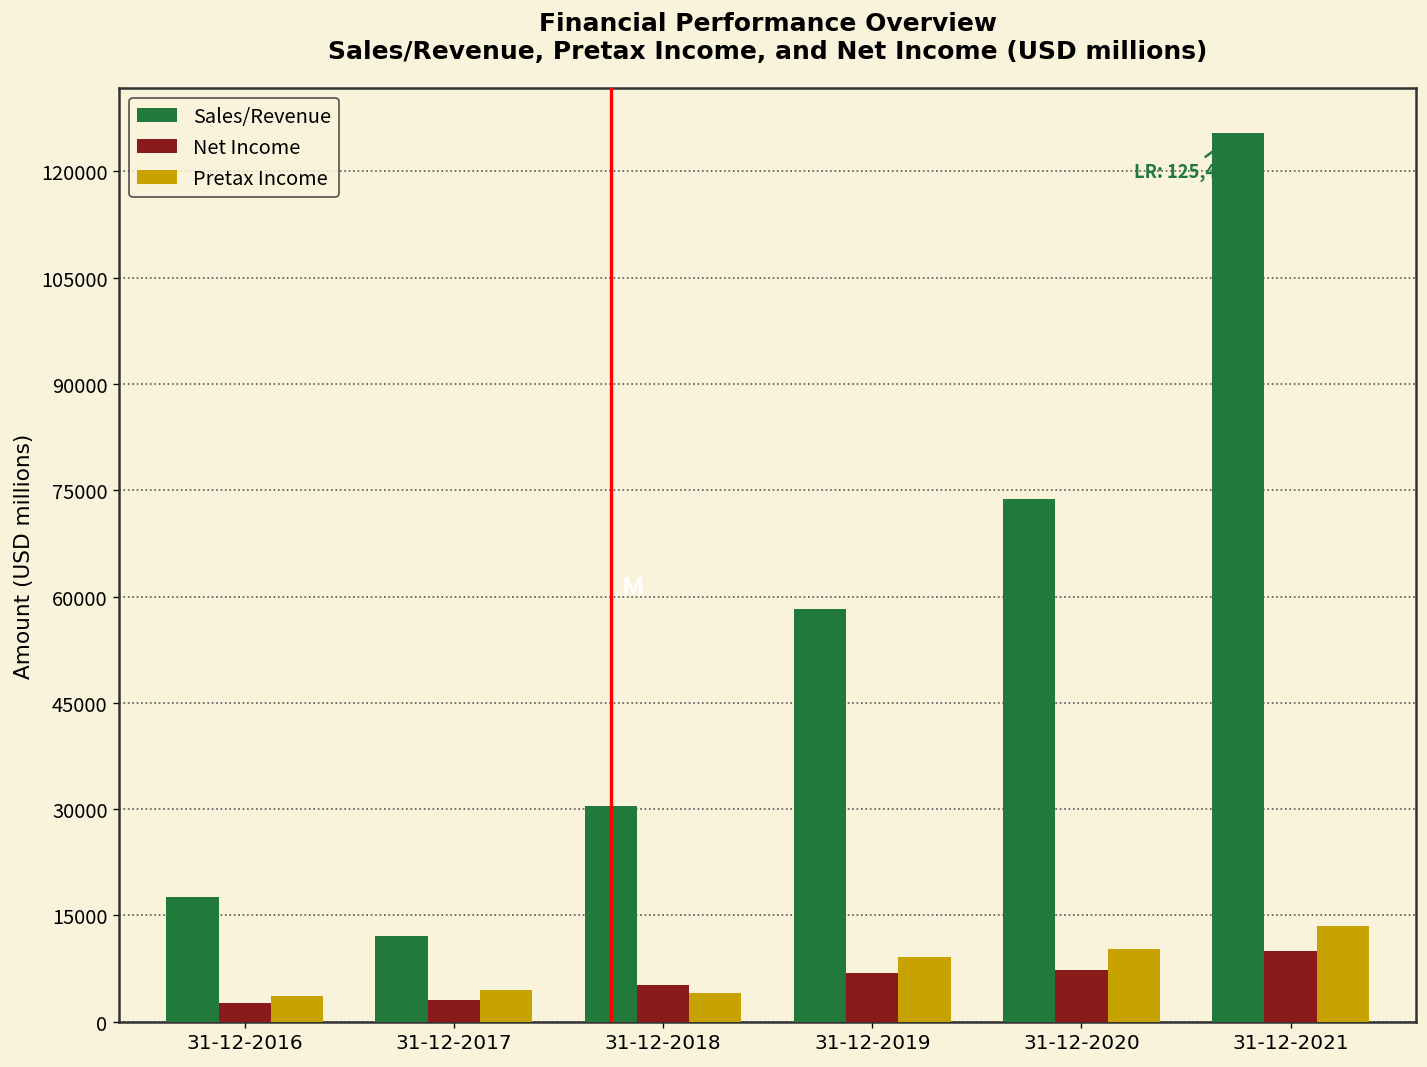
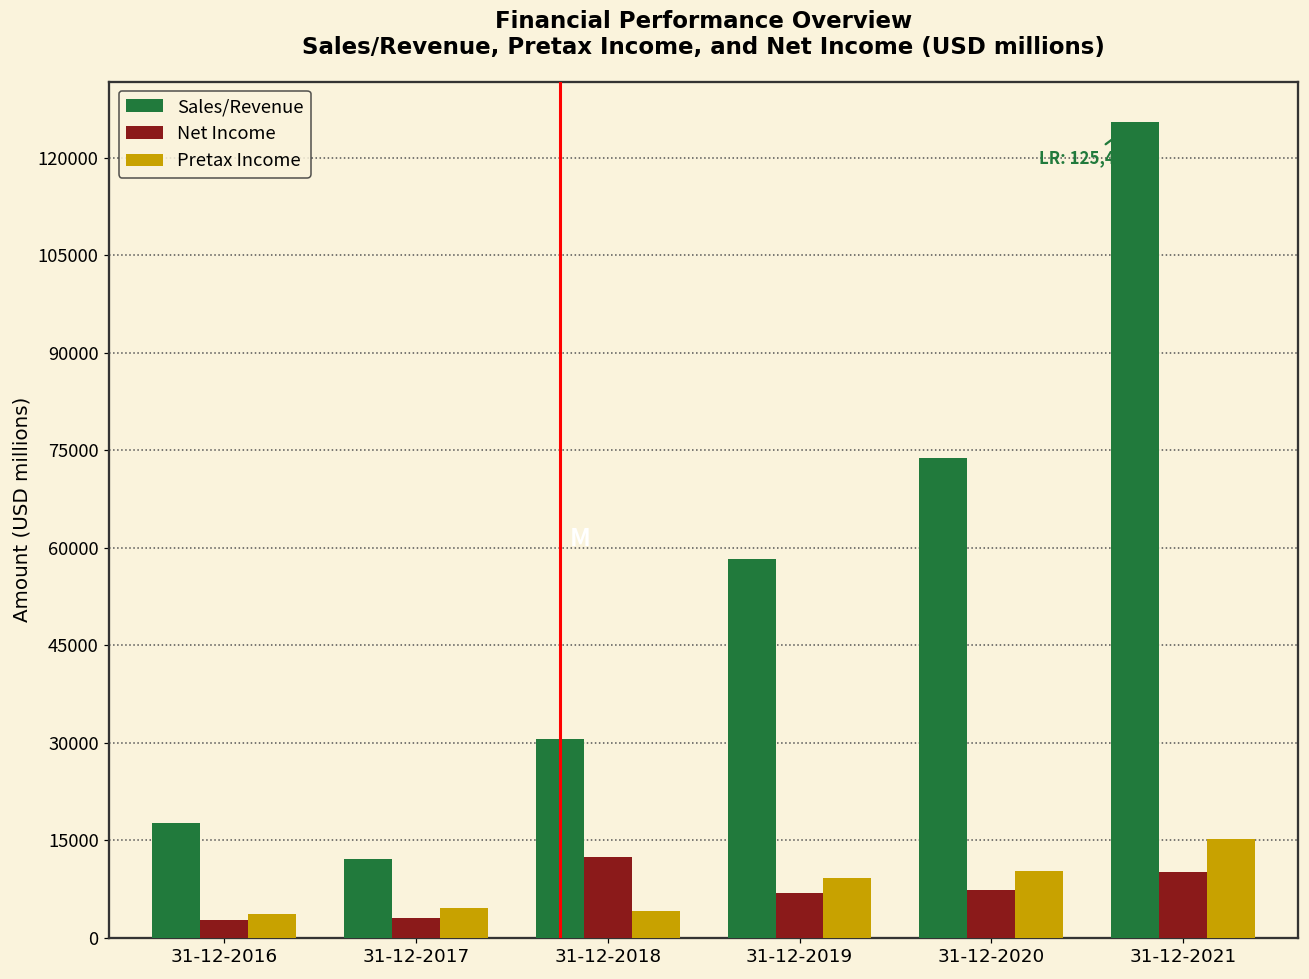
Net Income, 31-12-2018: 5000 -> 12000
Pretax Income, 31-12-2021: 14000 -> 15000
